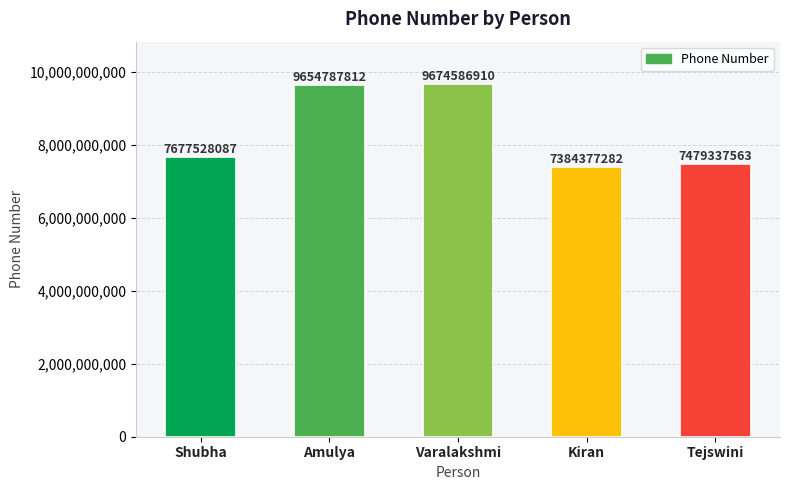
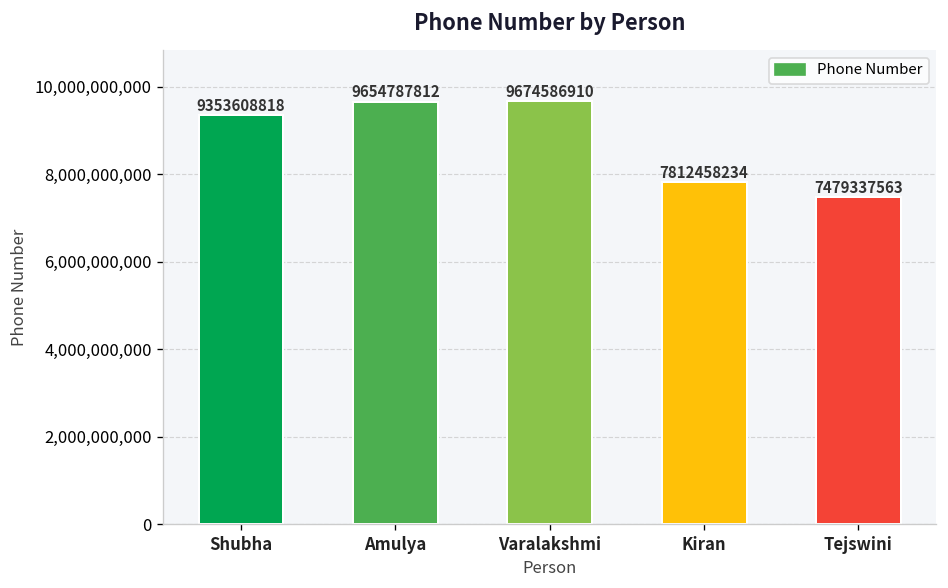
Shubha: 7677528087 -> 9353608818
Kiran: 7384377282 -> 7812458234
